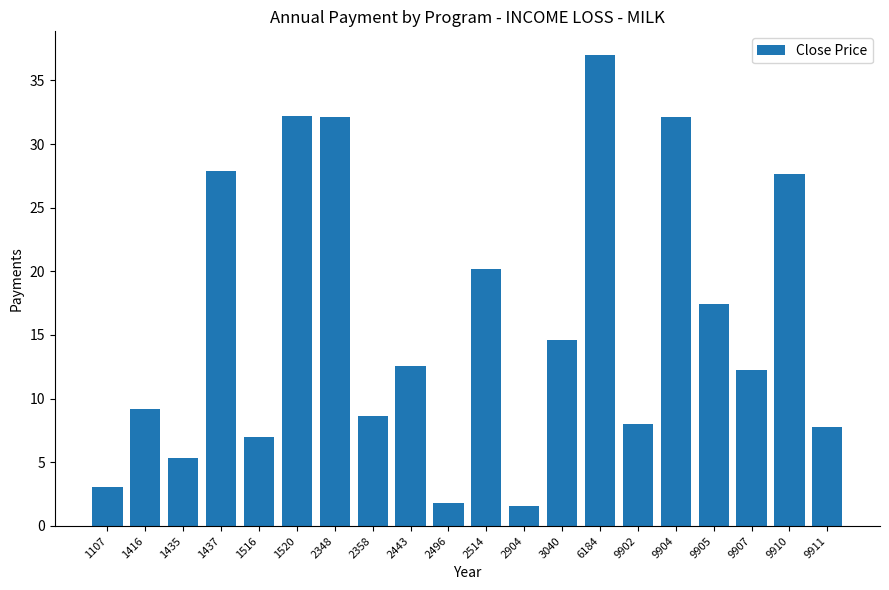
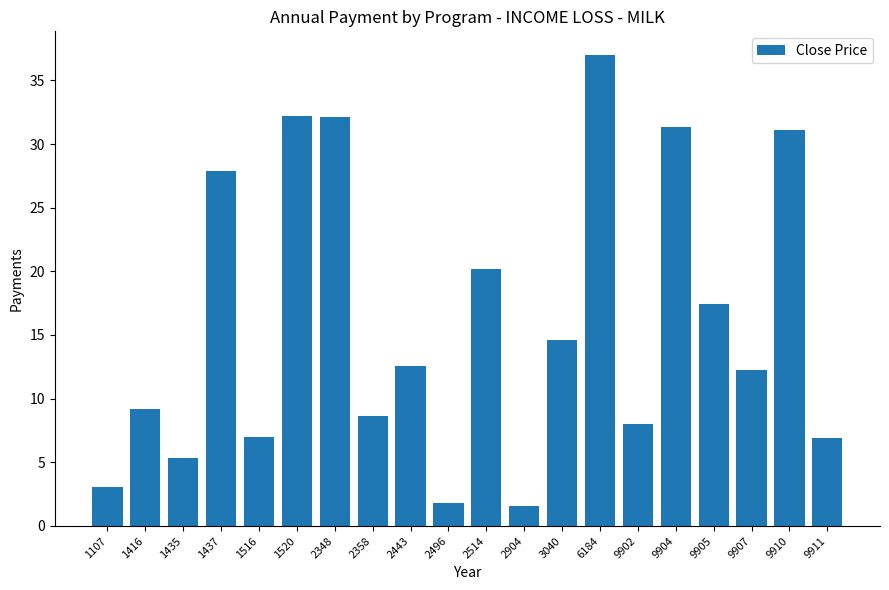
9904: 32.1 -> 31.3
9910: 27.7 -> 31.1
9911: 7.8 -> 6.9
